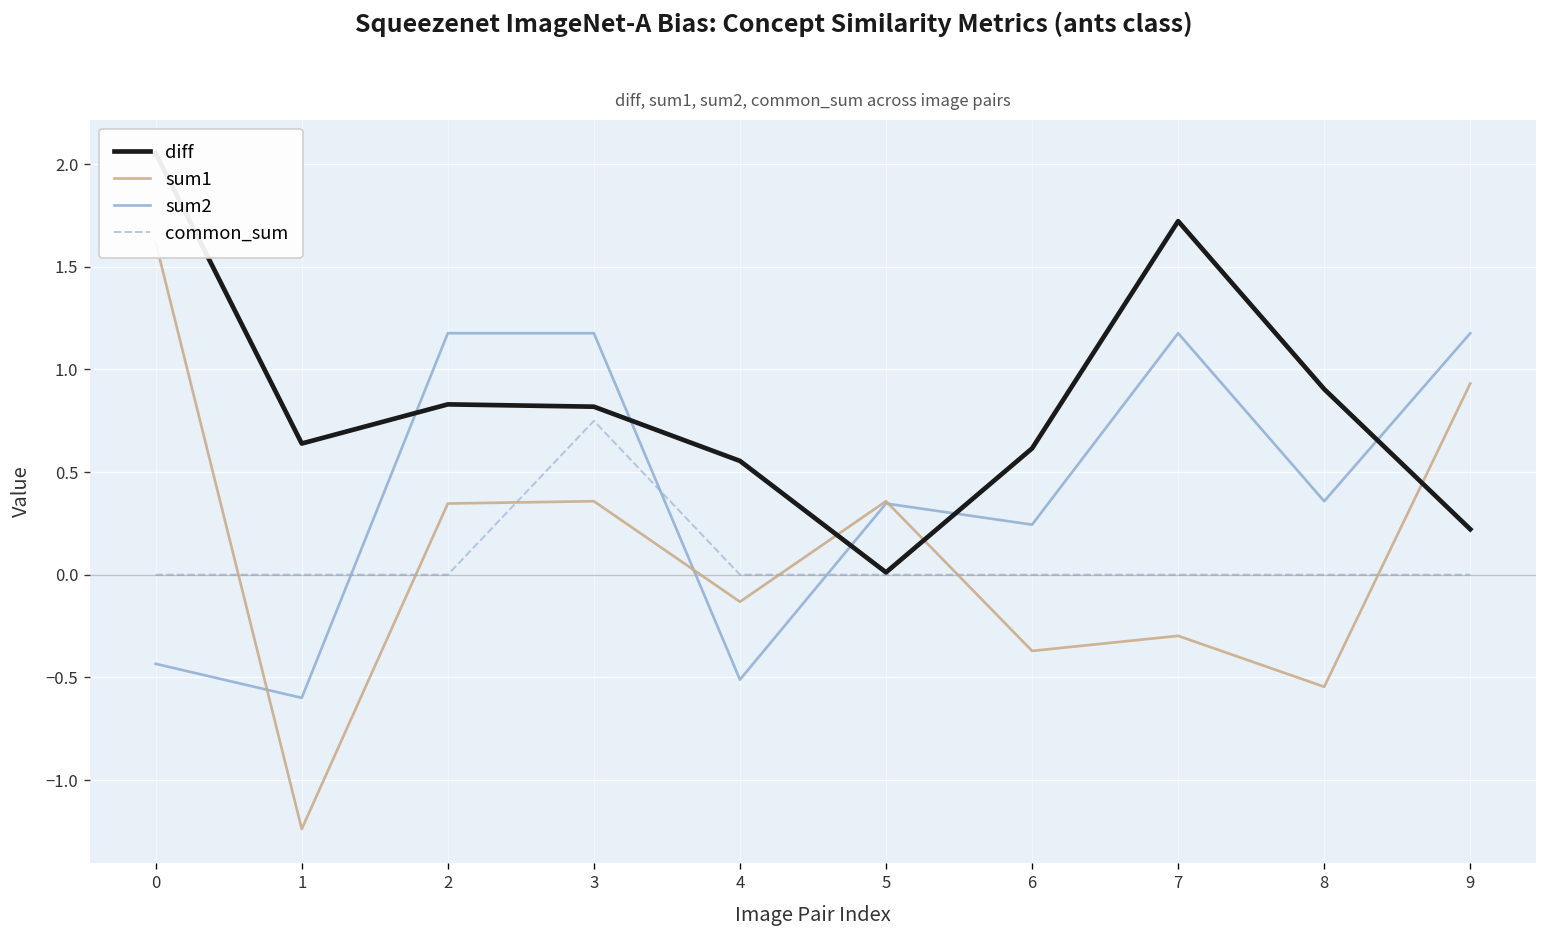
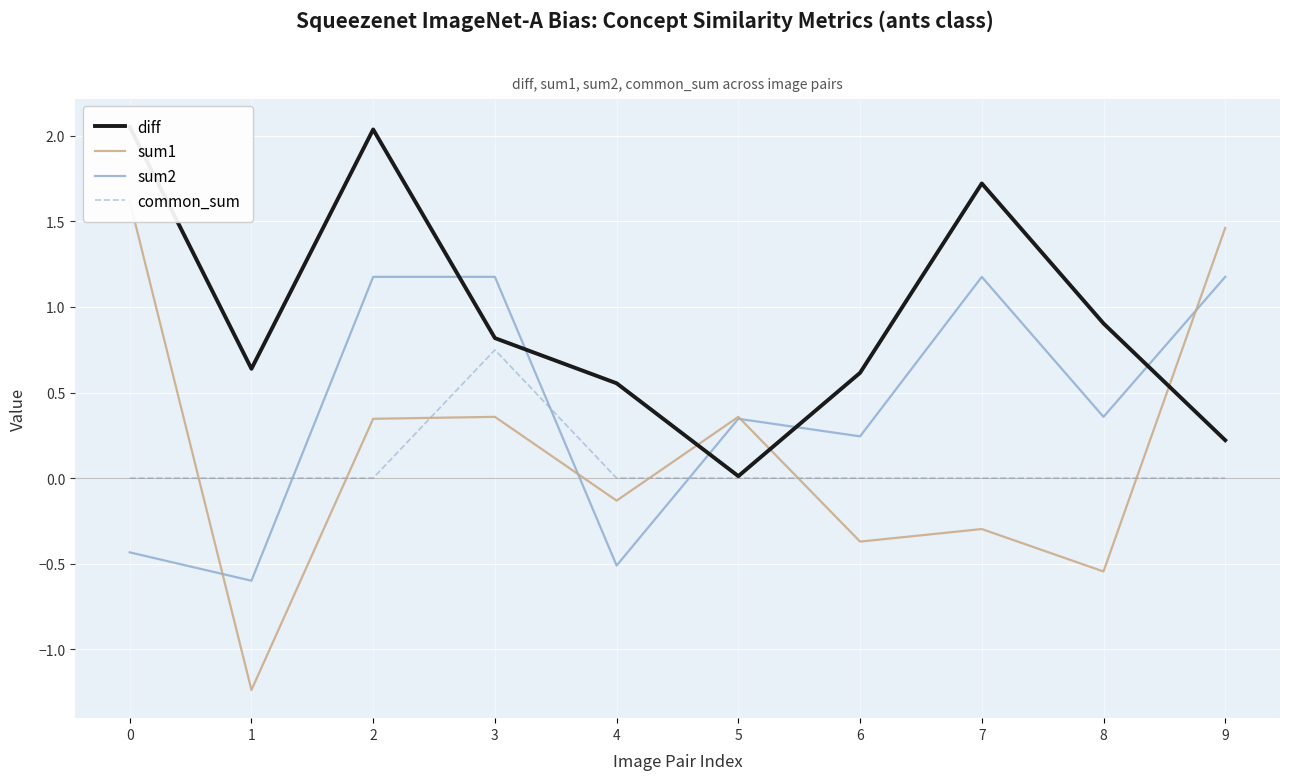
diff, 2: 0.83 -> 2.04
sum1, 9: 0.93 -> 1.46
